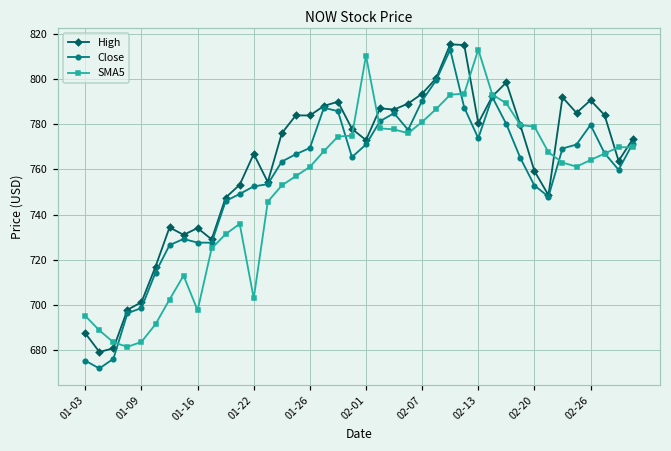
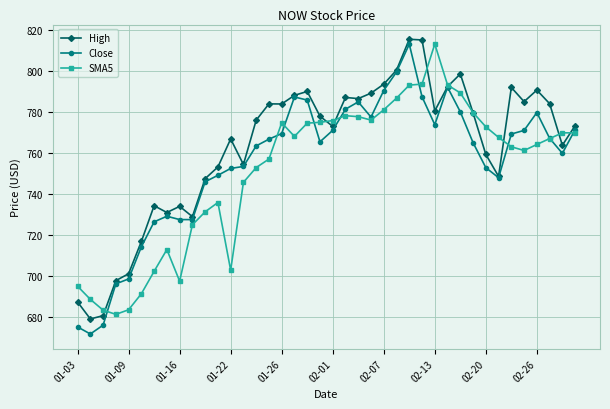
SMA5, 01-26: 761 -> 775
SMA5, 02-01: 810 -> 776
SMA5, 02-20: 779 -> 773
